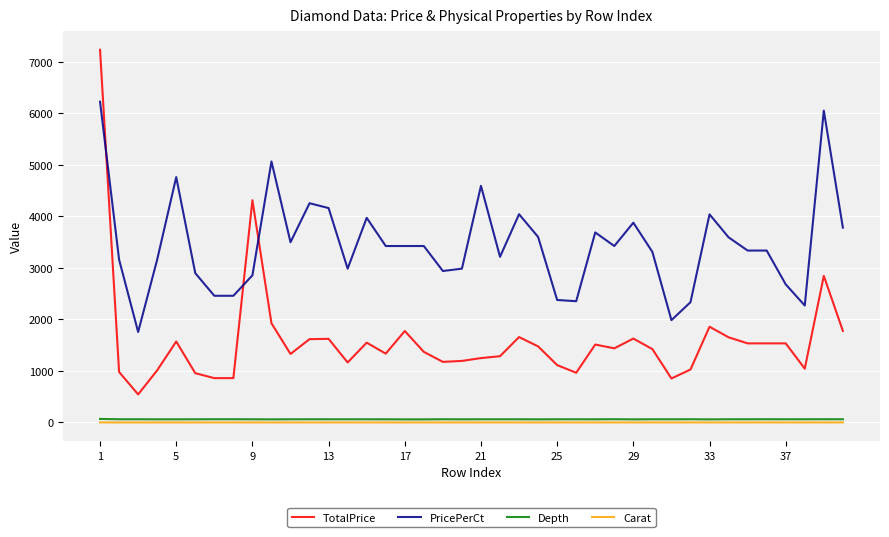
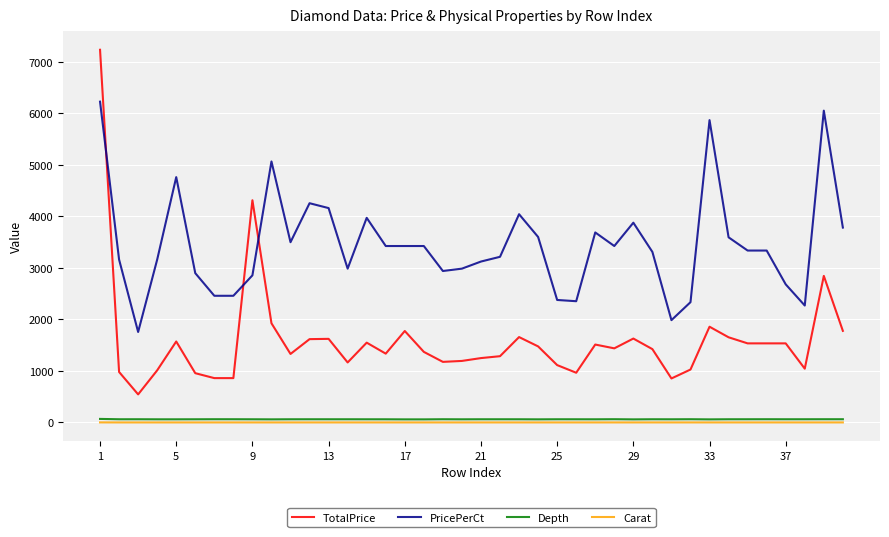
PricePerCt, 21: 4600 -> 3100
PricePerCt, 33: 4000 -> 5900
